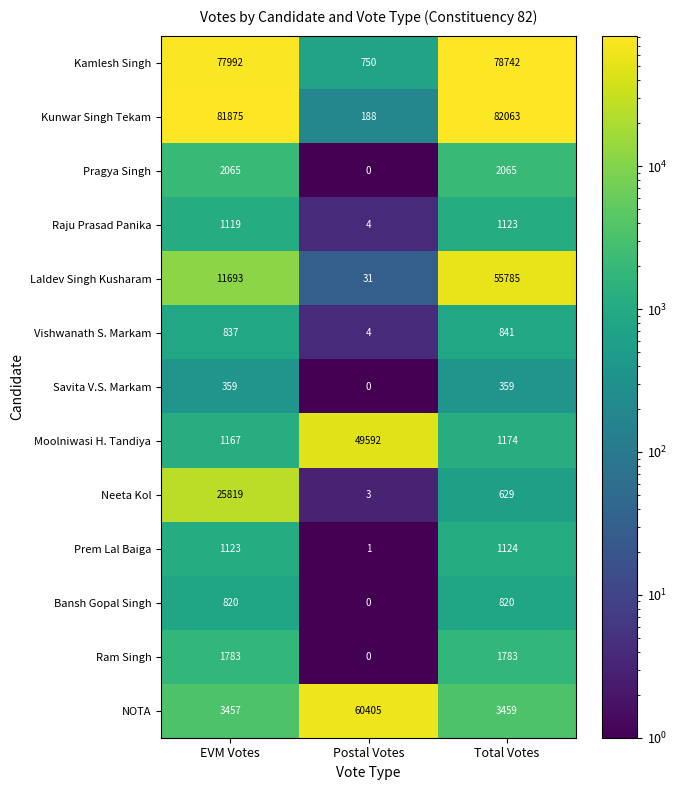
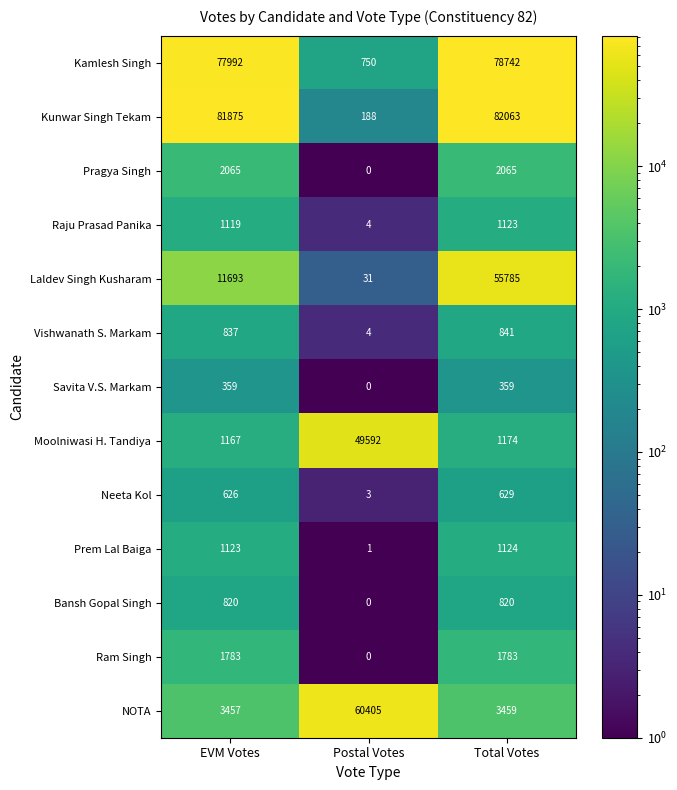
Neeta Kol, EVM Votes: 25819 -> 626
